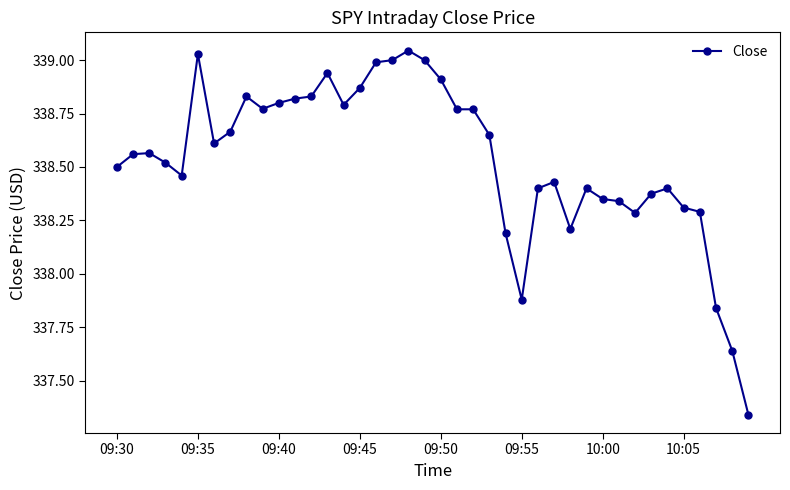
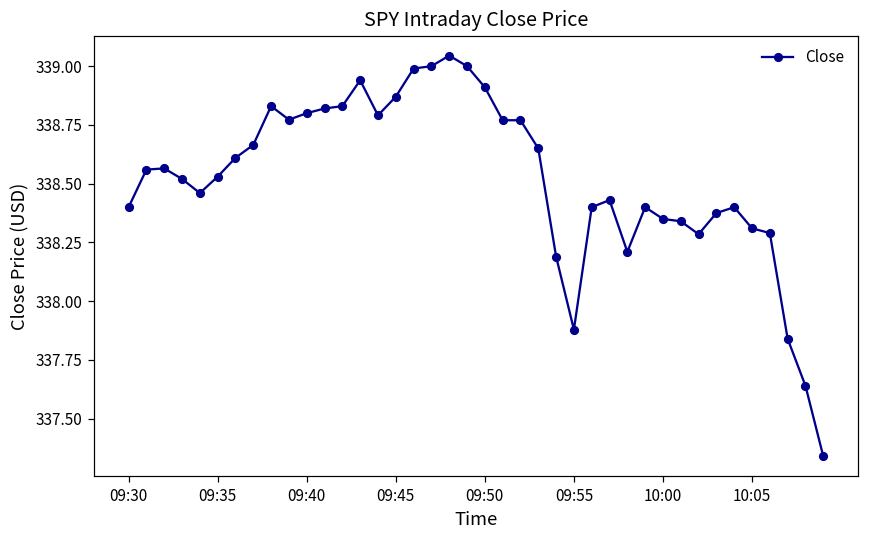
09:30: 338.5 -> 338.4
09:35: 339.03 -> 338.53
